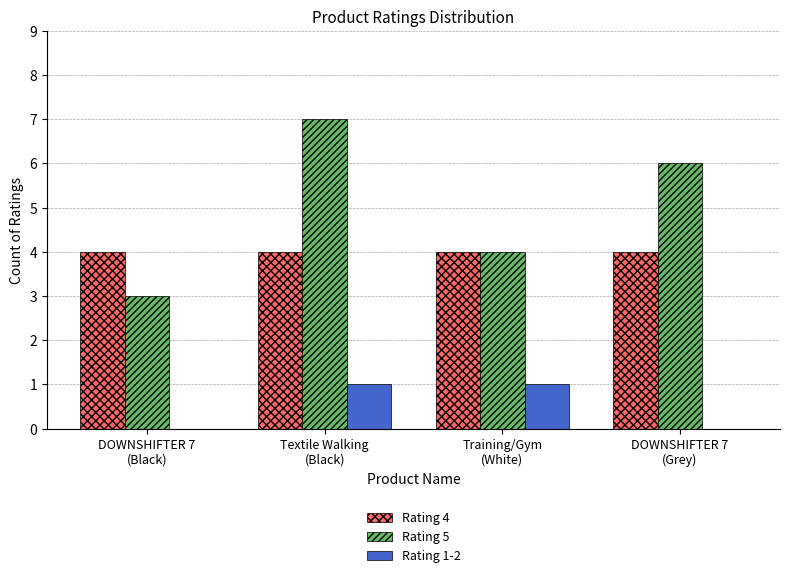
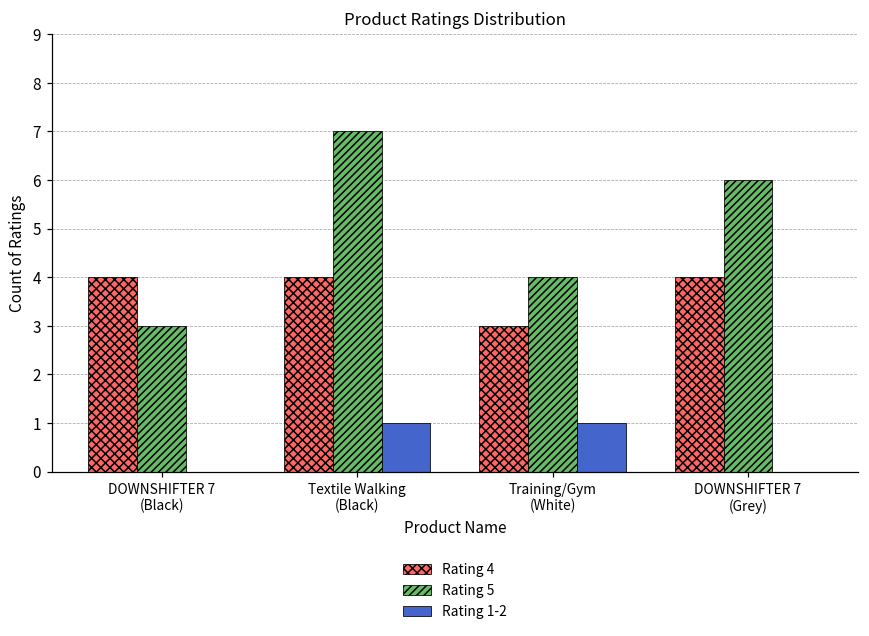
Rating 4, Training/Gym (White): 4 -> 3
